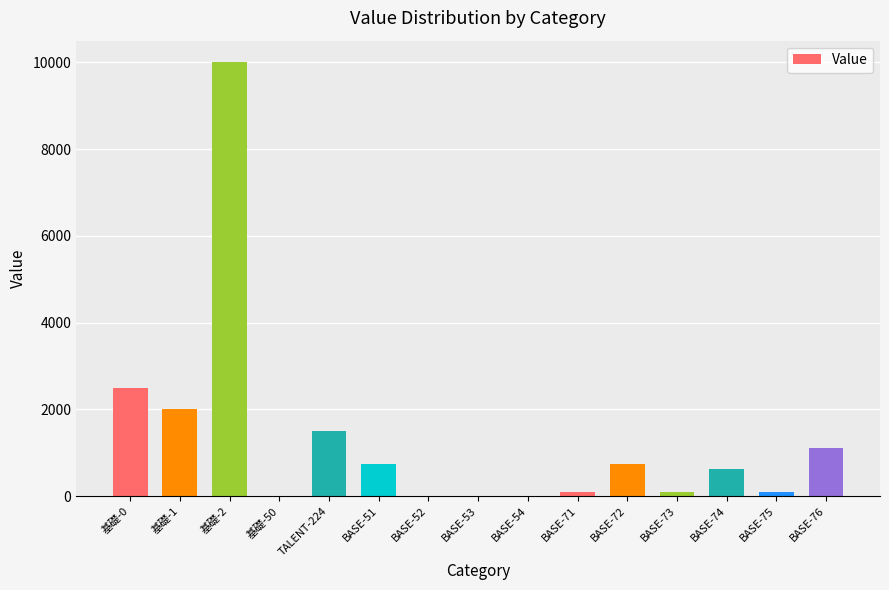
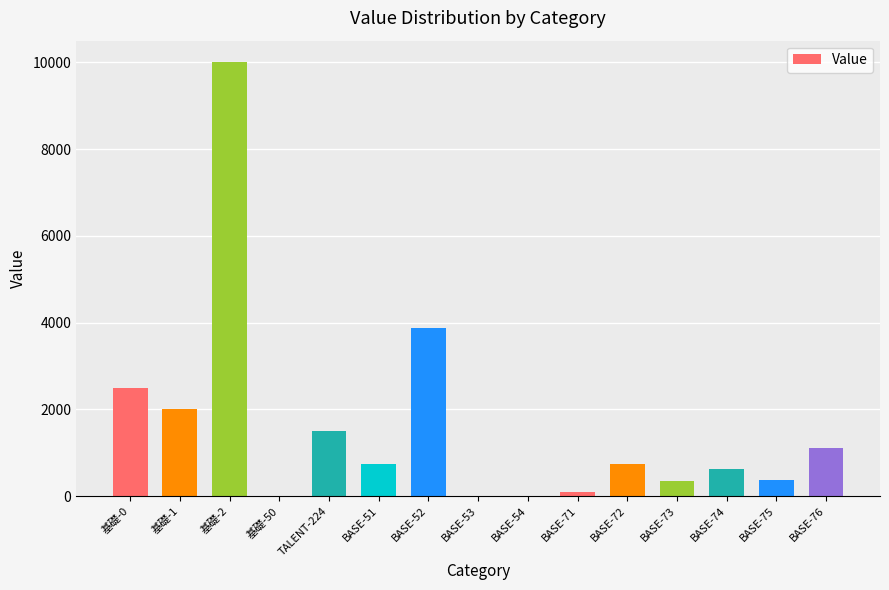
BASE-52: 0 -> 3900
BASE-73: 100 -> 300
BASE-75: 100 -> 400
